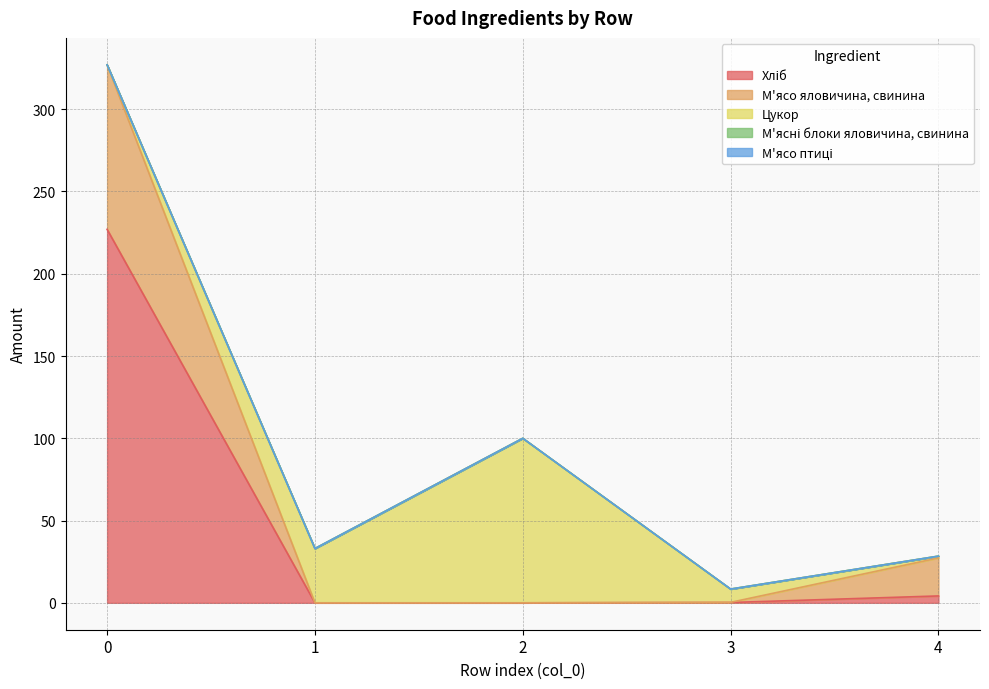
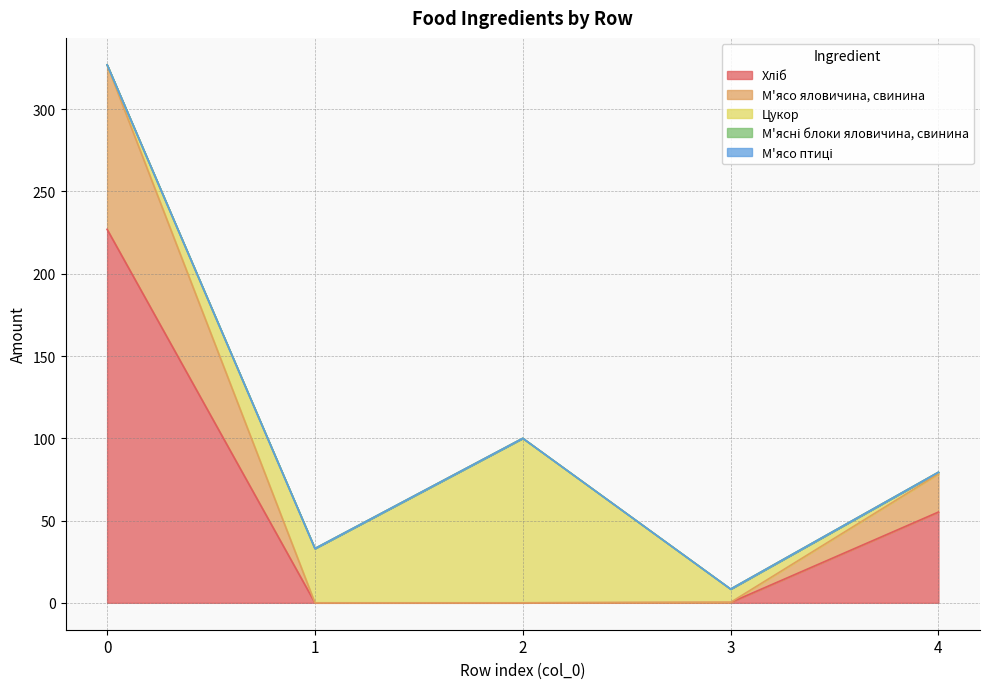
Хліб, 4: 4 -> 55
